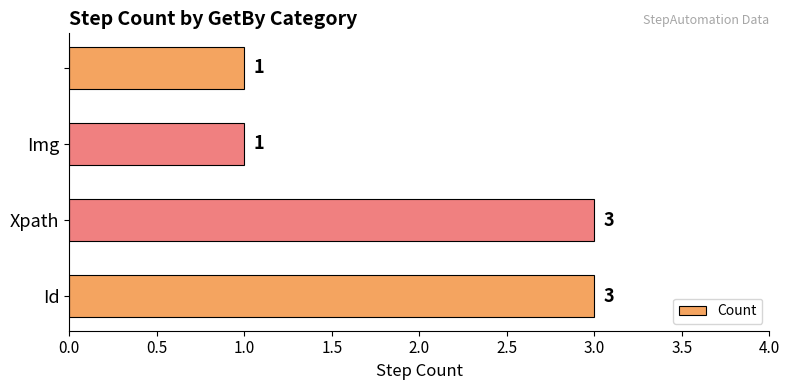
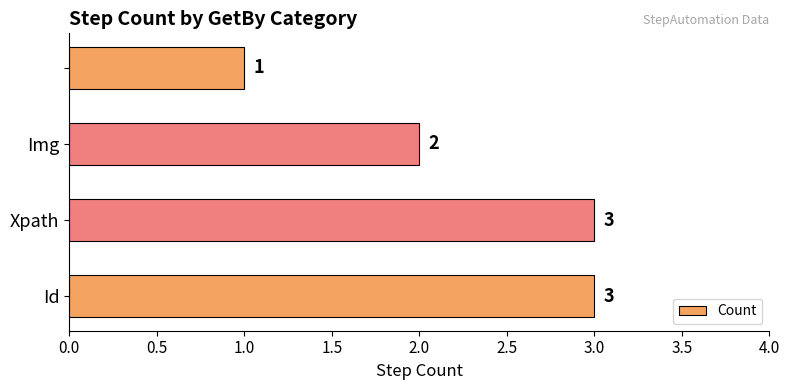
Img: 1 -> 2
